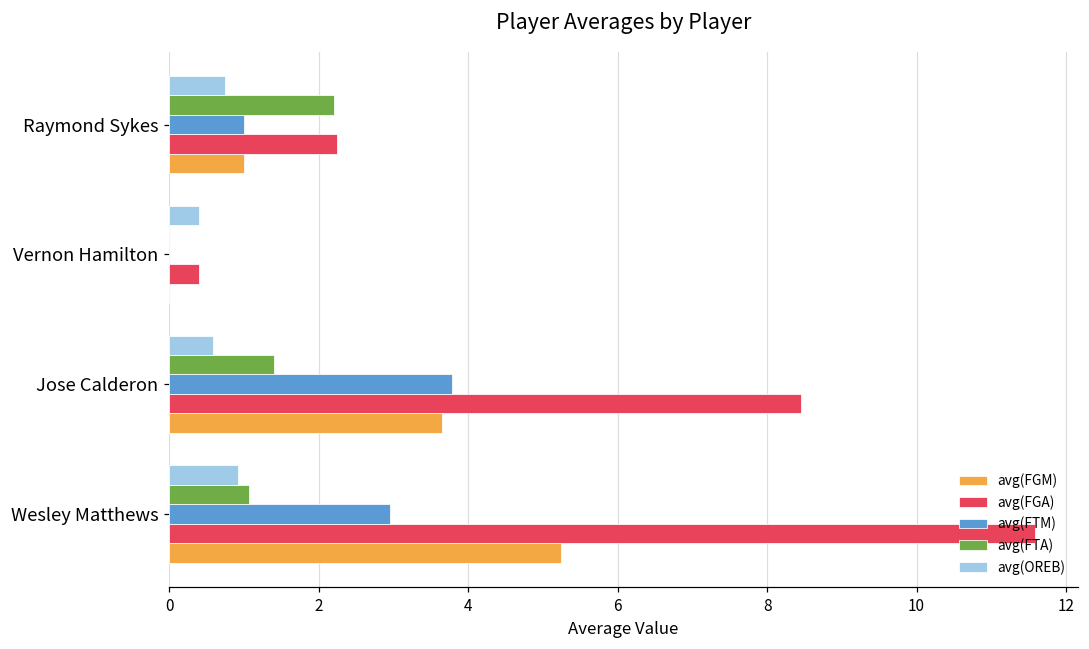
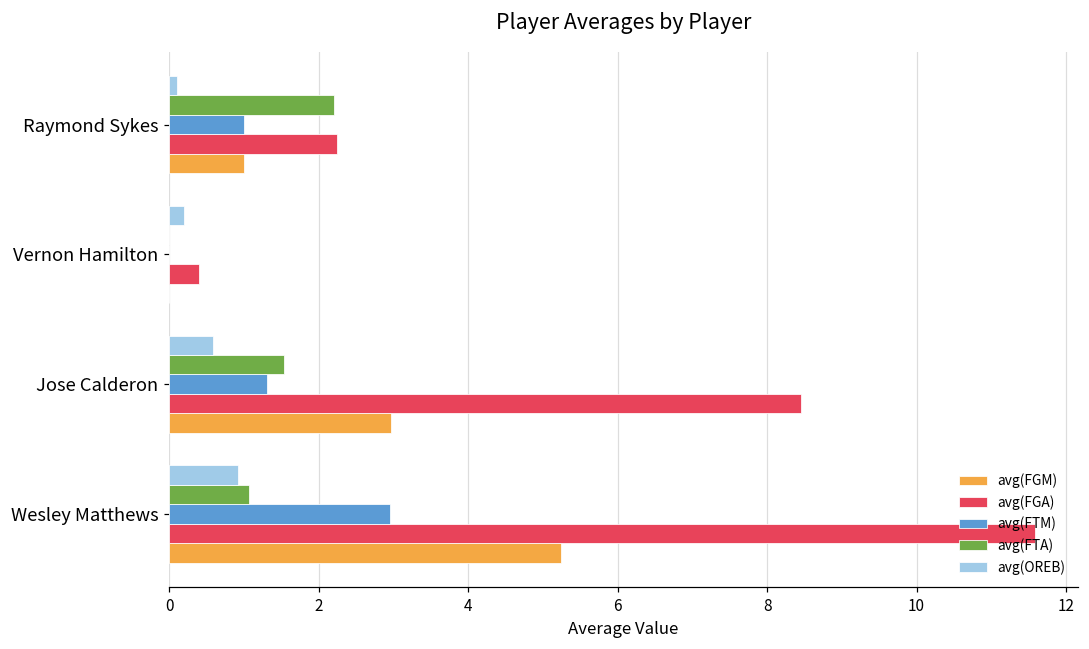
avg(OREB), Raymond Sykes: 0.8 -> 0.1
avg(OREB), Vernon Hamilton: 0.4 -> 0.2
avg(FTA), Jose Calderon: 1.4 -> 1.5
avg(FTM), Jose Calderon: 3.8 -> 1.3
avg(FGM), Jose Calderon: 3.6 -> 3.0
